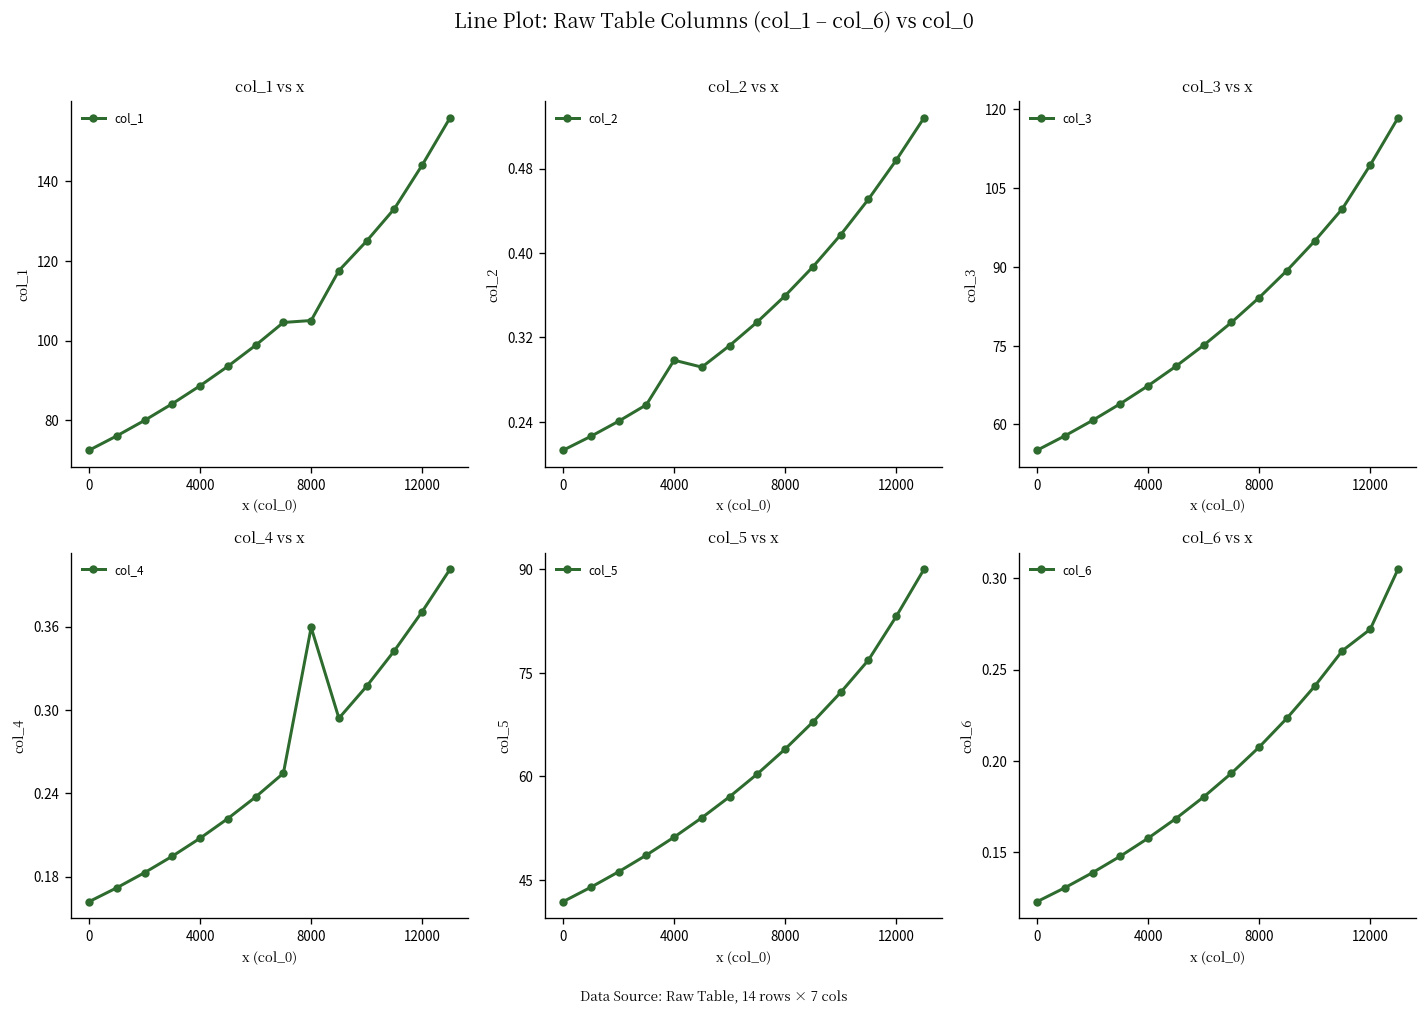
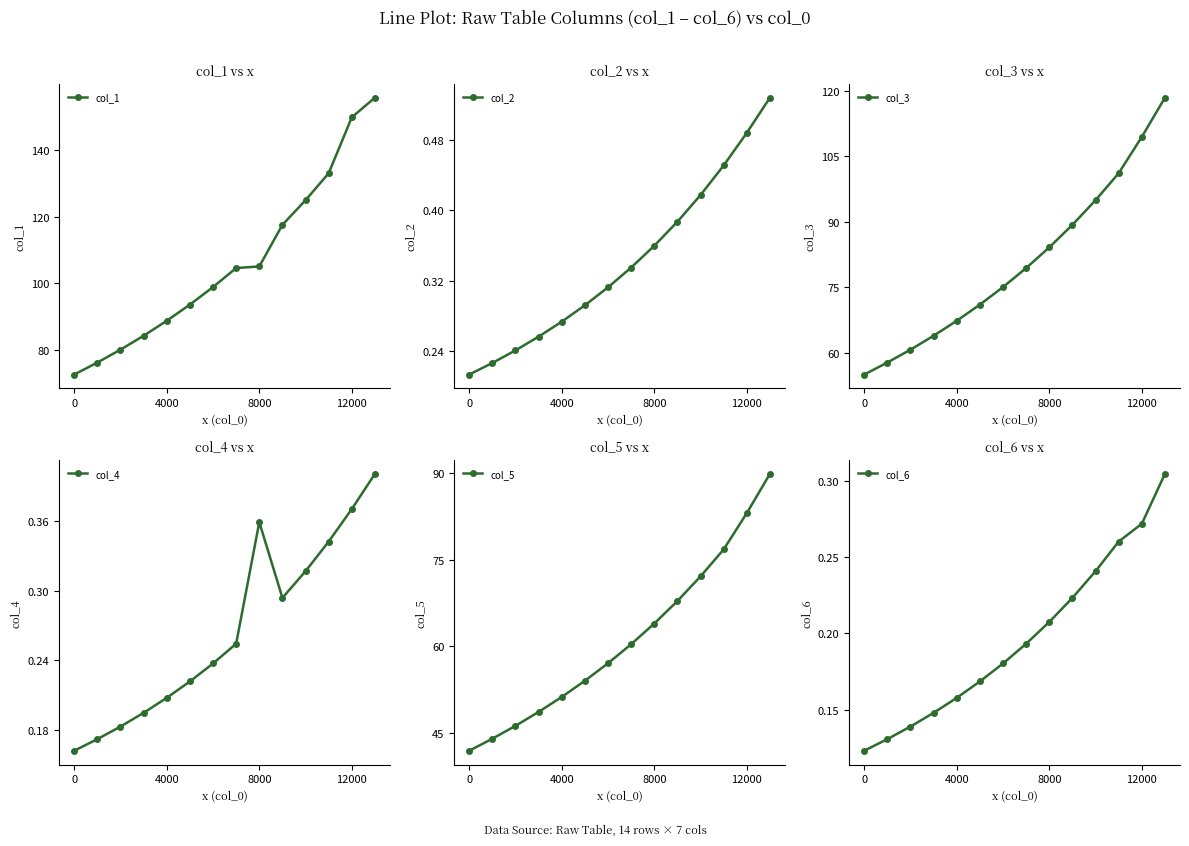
col_1 vs x, 12000: 144 -> 150
col_2 vs x, 4000: 0.30 -> 0.27
